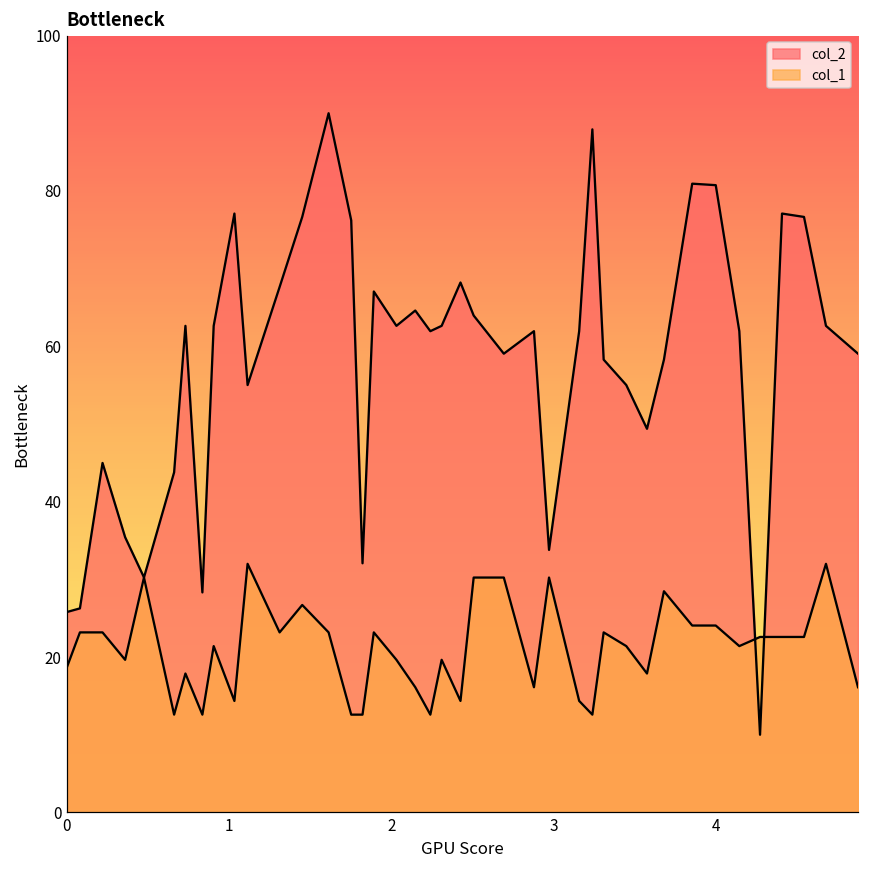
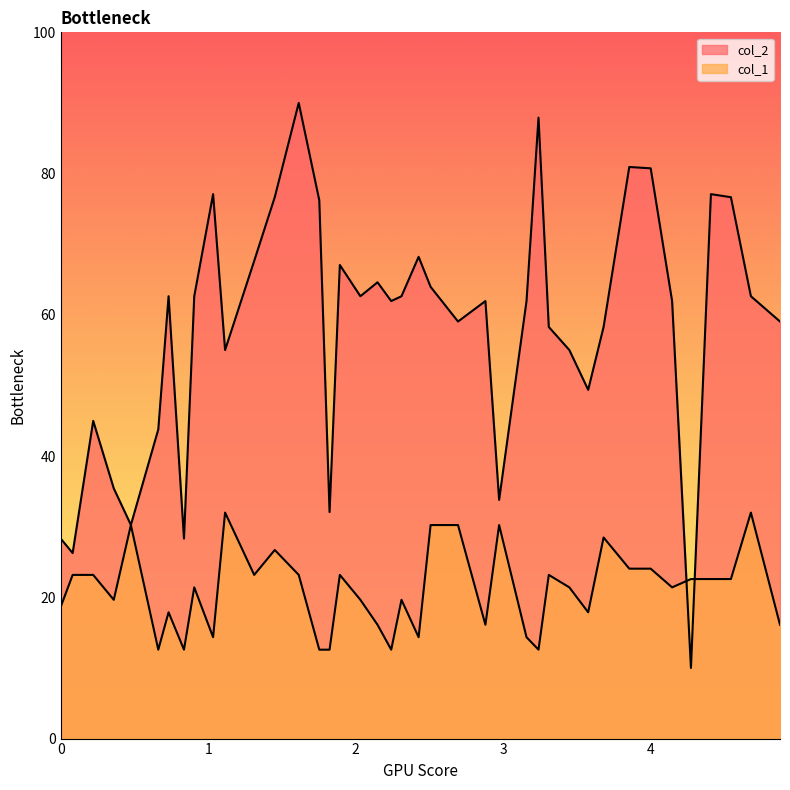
col_2, 0: 26 -> 28
